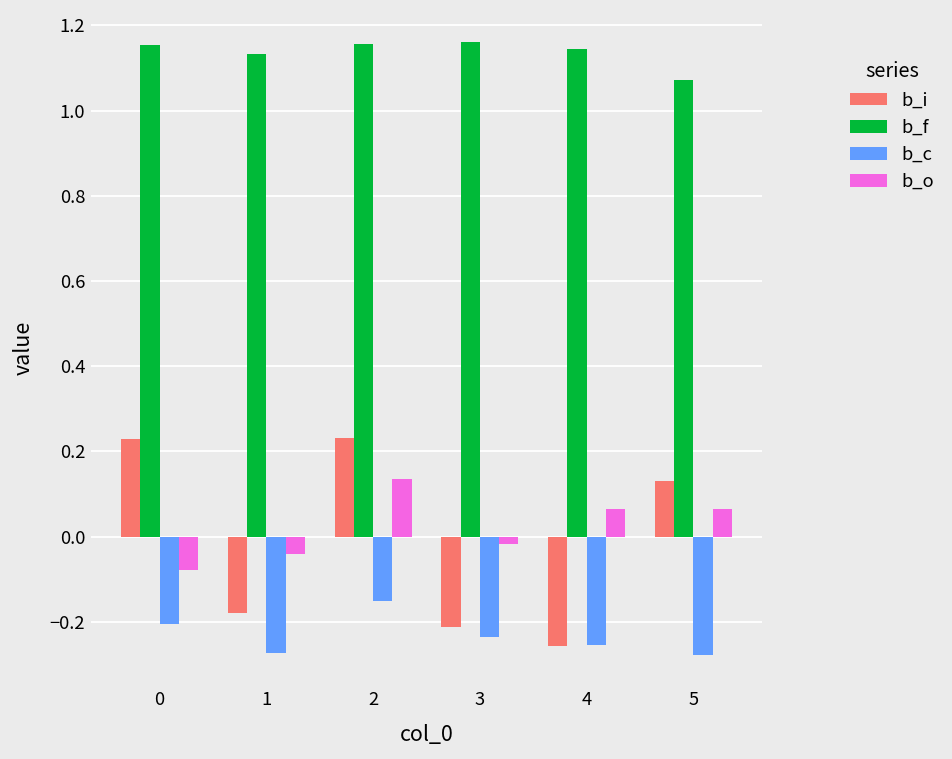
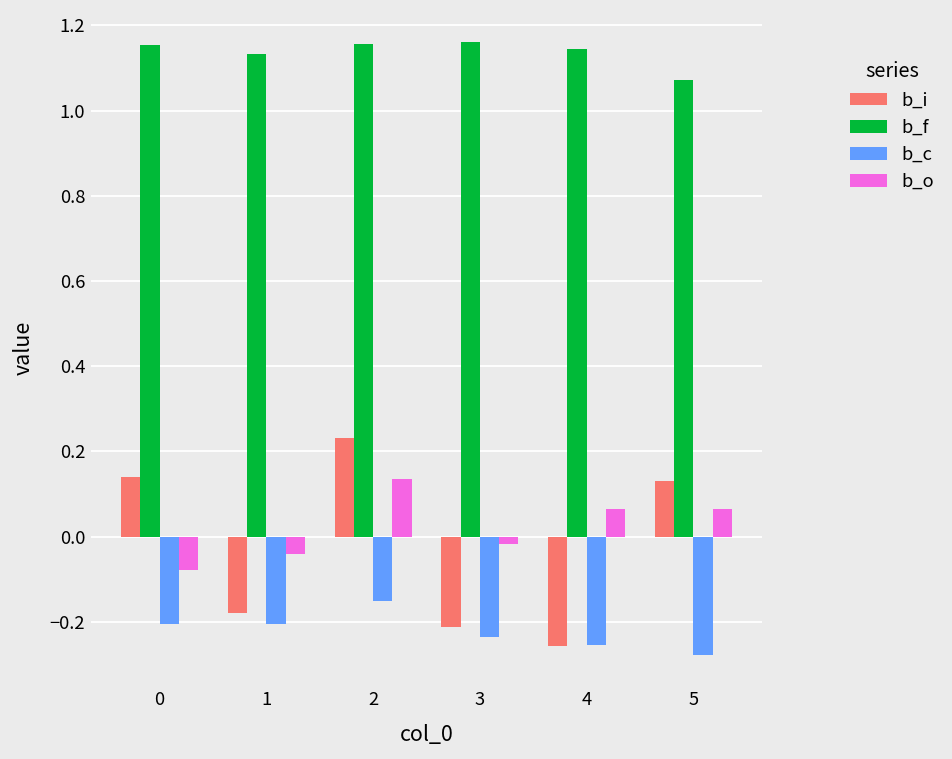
b_i, 0: 0.23 -> 0.14
b_c, 1: -0.27 -> -0.21
